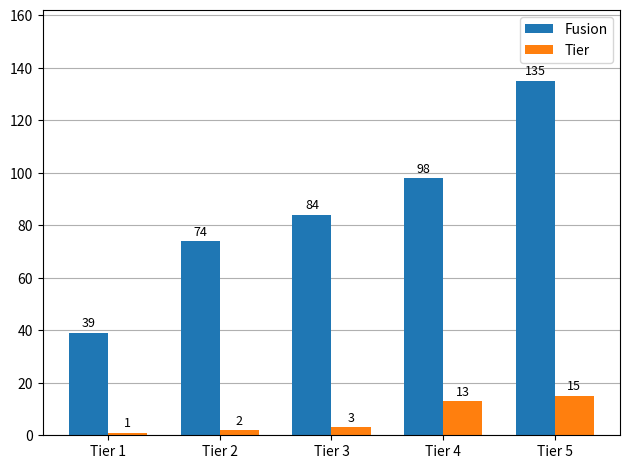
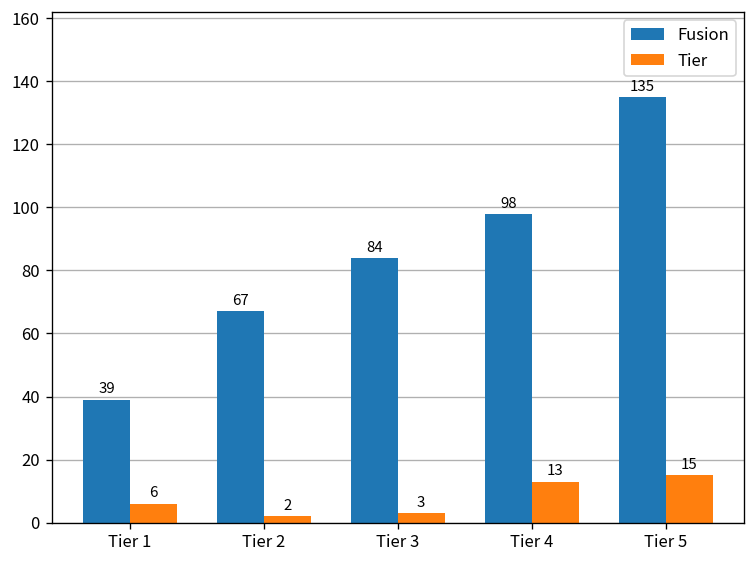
Tier, Tier 1: 1 -> 6
Fusion, Tier 2: 74 -> 67
